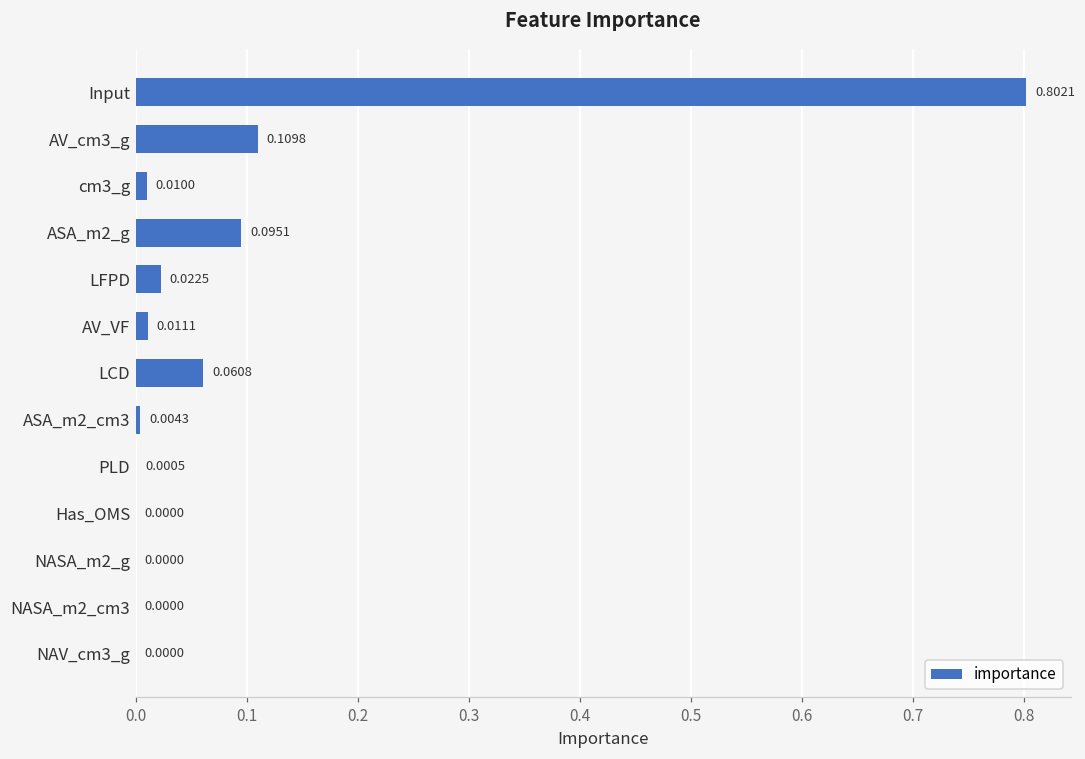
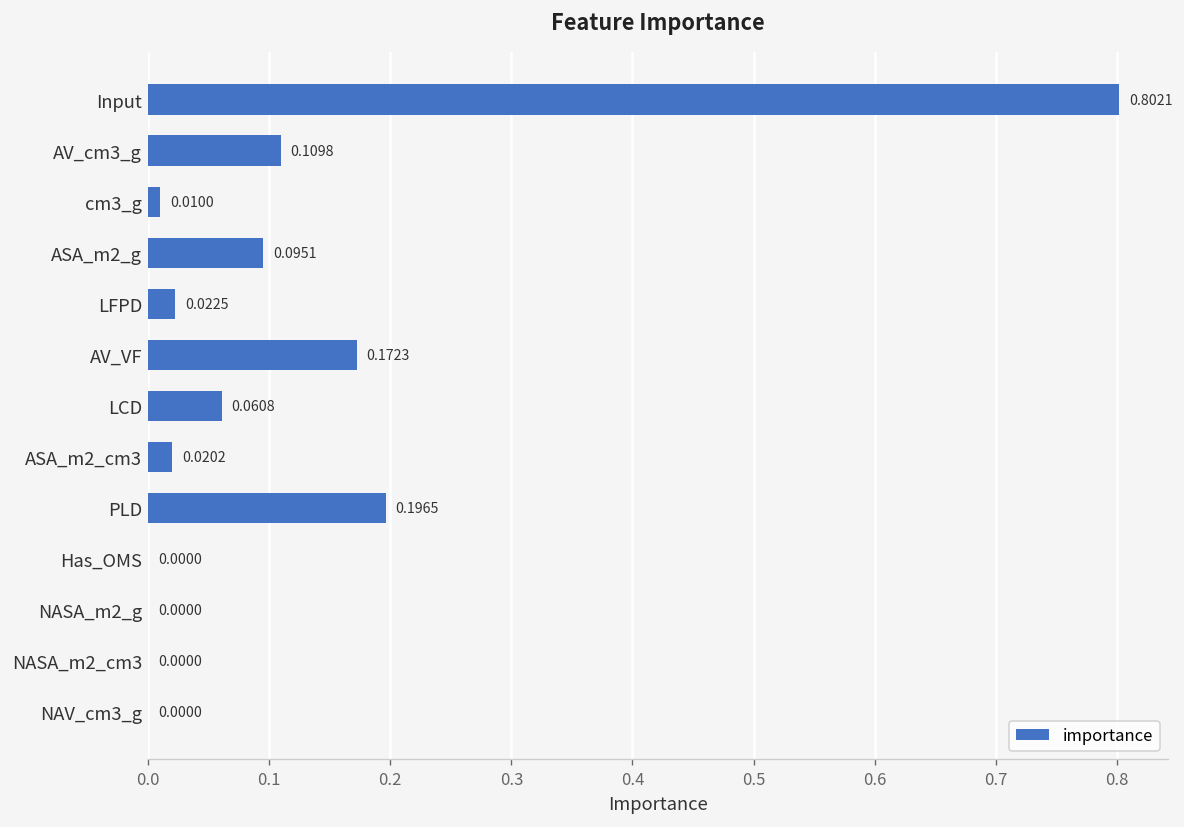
AV_VF: 0.0111 -> 0.1723
ASA_m2_cm3: 0.0043 -> 0.0202
PLD: 0.0005 -> 0.1965
